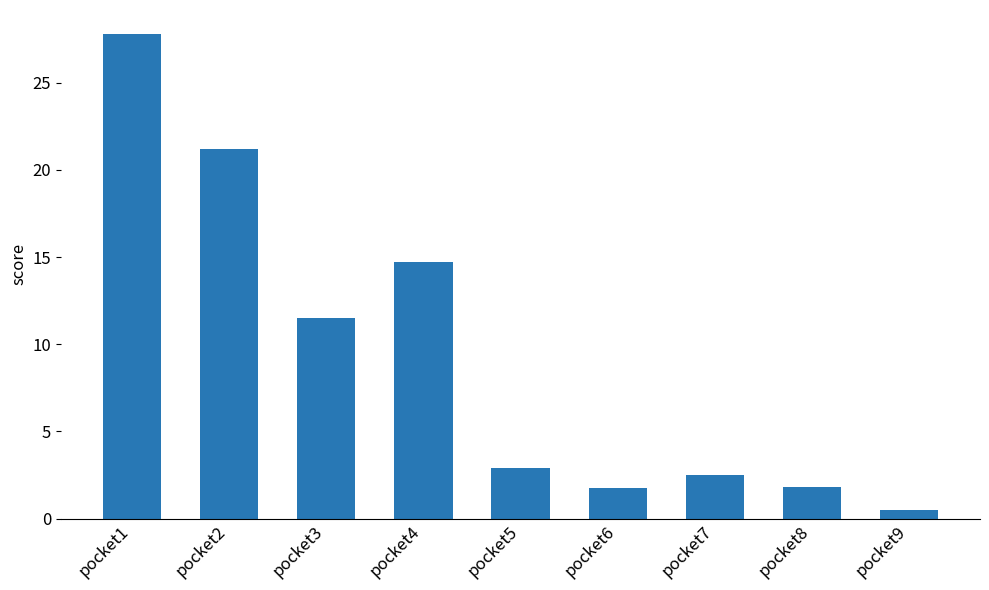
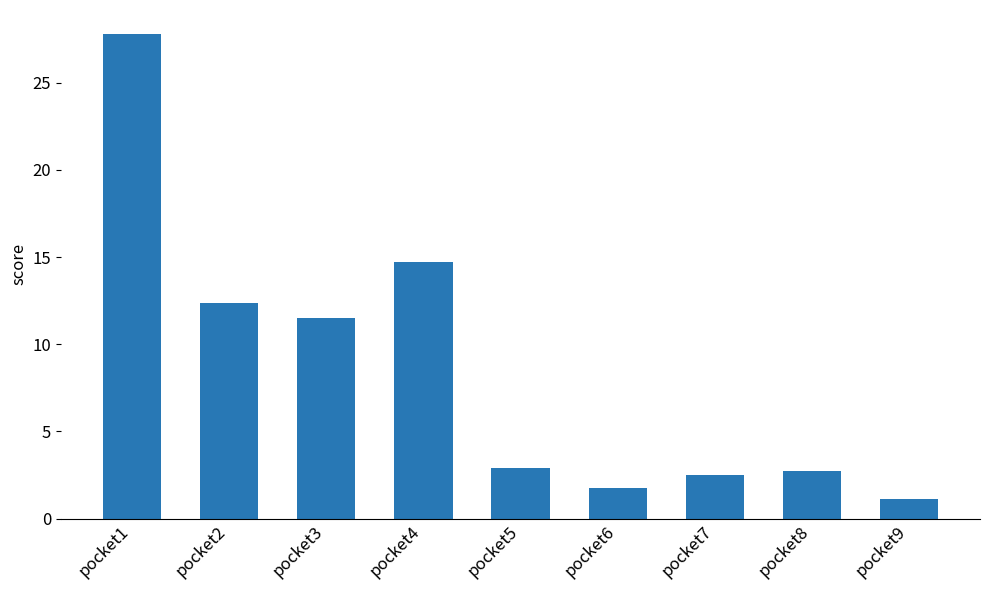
pocket2: 21.2 -> 12.3
pocket8: 1.8 -> 2.7
pocket9: 0.5 -> 1.2
